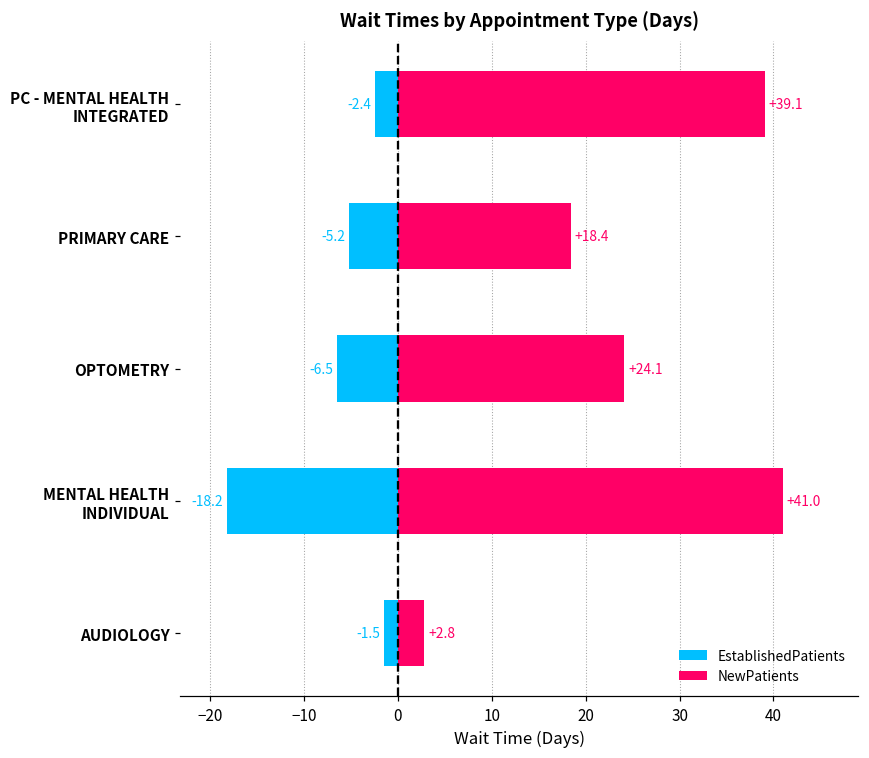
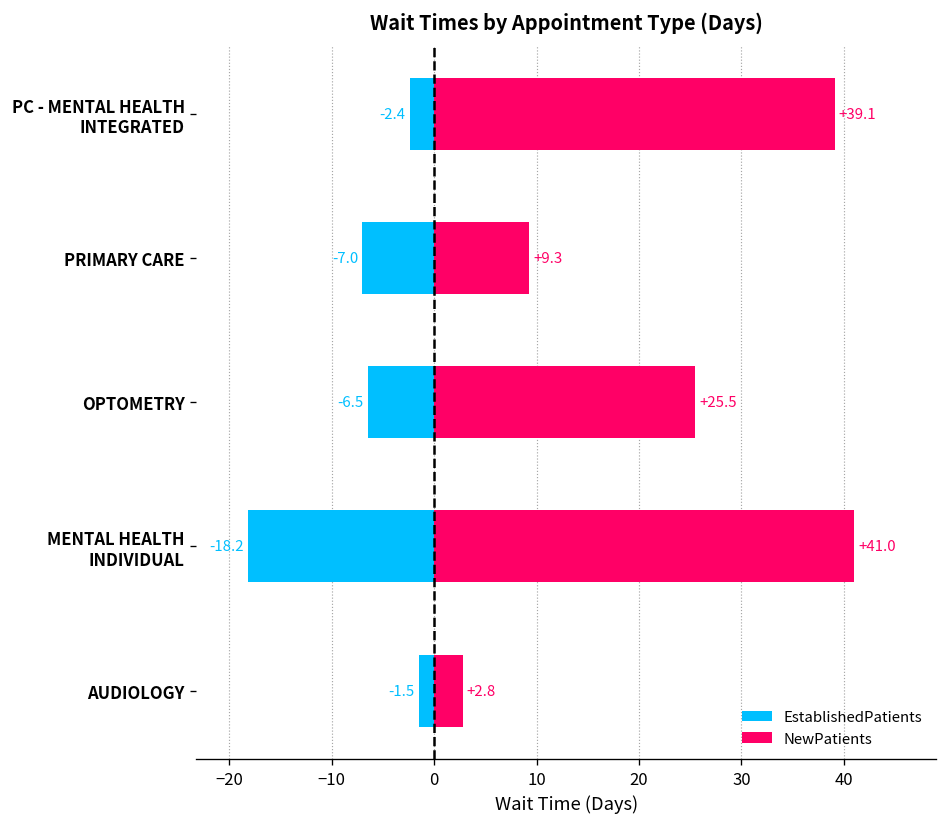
EstablishedPatients, PRIMARY CARE: -5.2 -> -7.0
NewPatients, PRIMARY CARE: +18.4 -> +9.3
NewPatients, OPTOMETRY: +24.1 -> +25.5
